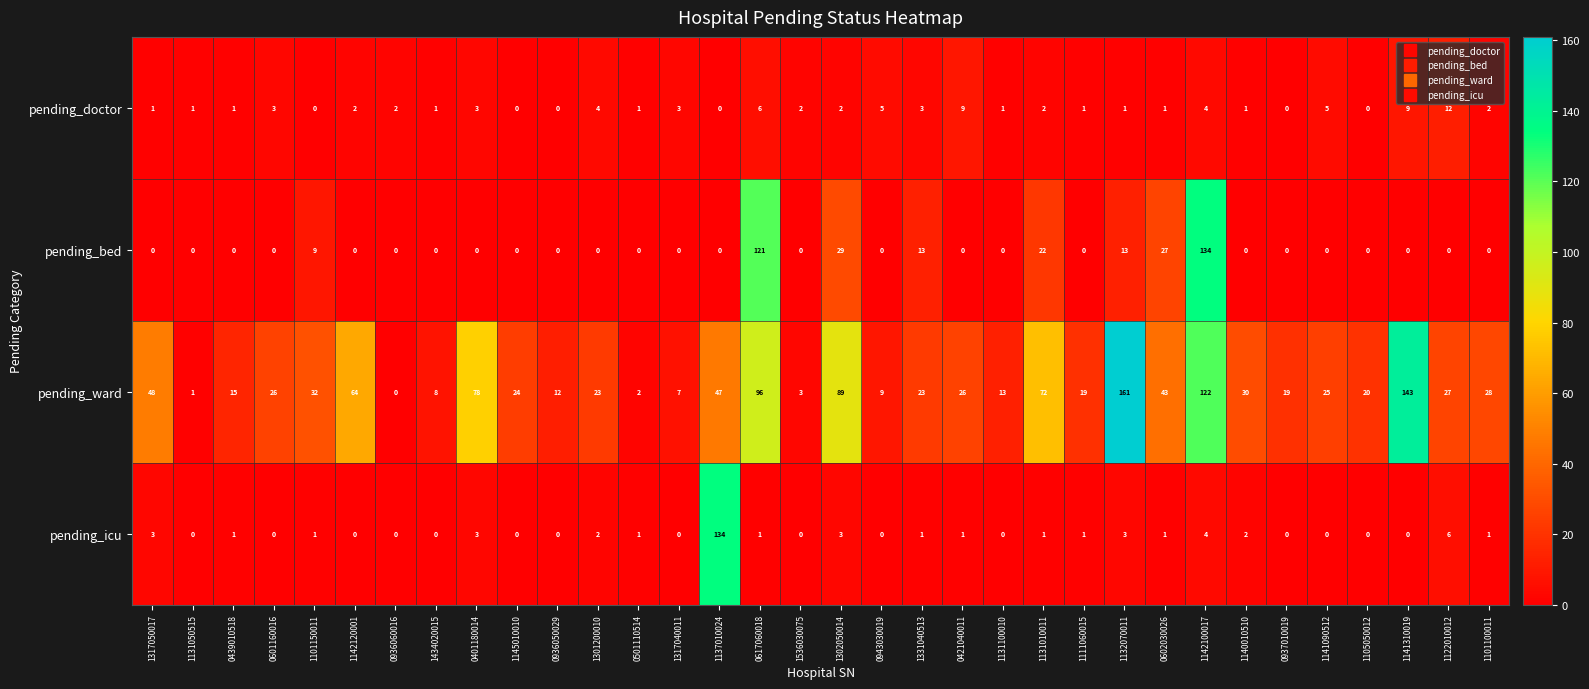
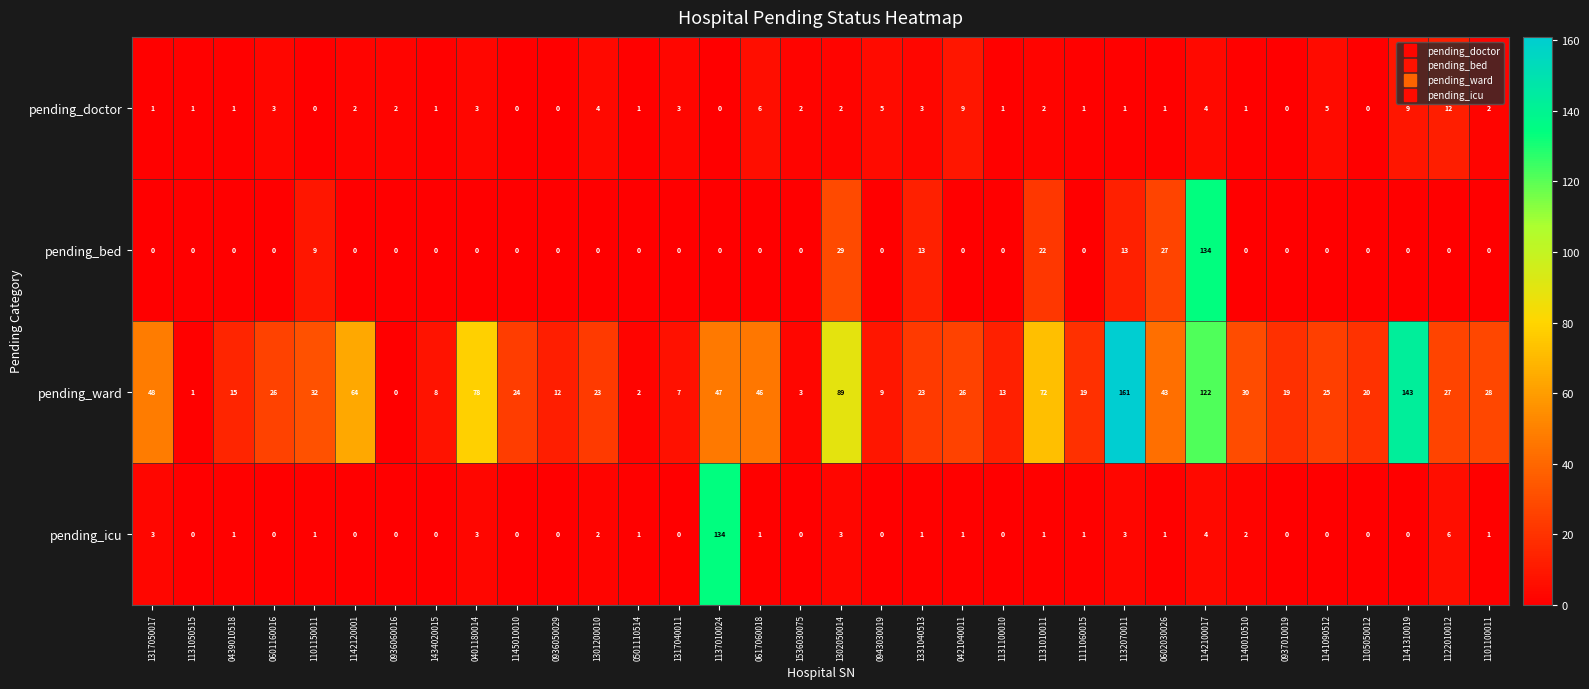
pending_bed, 0617060018: 121 -> 0
pending_ward, 0617060018: 96 -> 46
